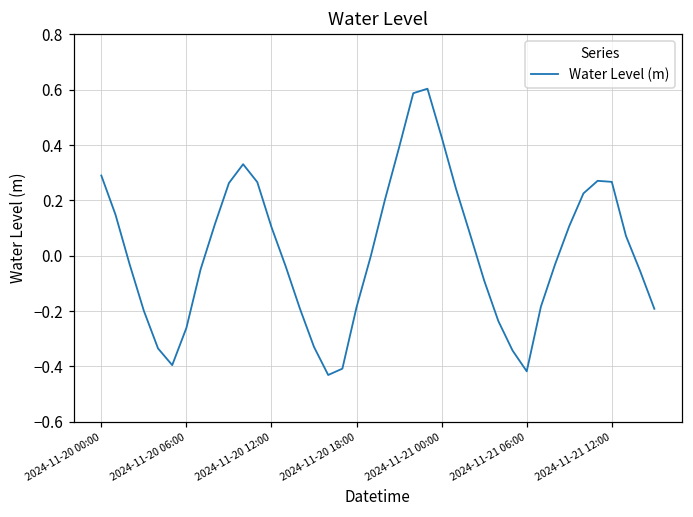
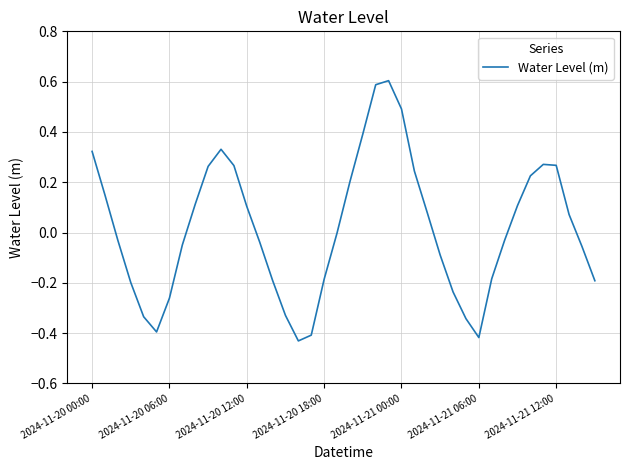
2024-11-20 00:00: 0.29 -> 0.32
2024-11-21 00:00: 0.43 -> 0.49
